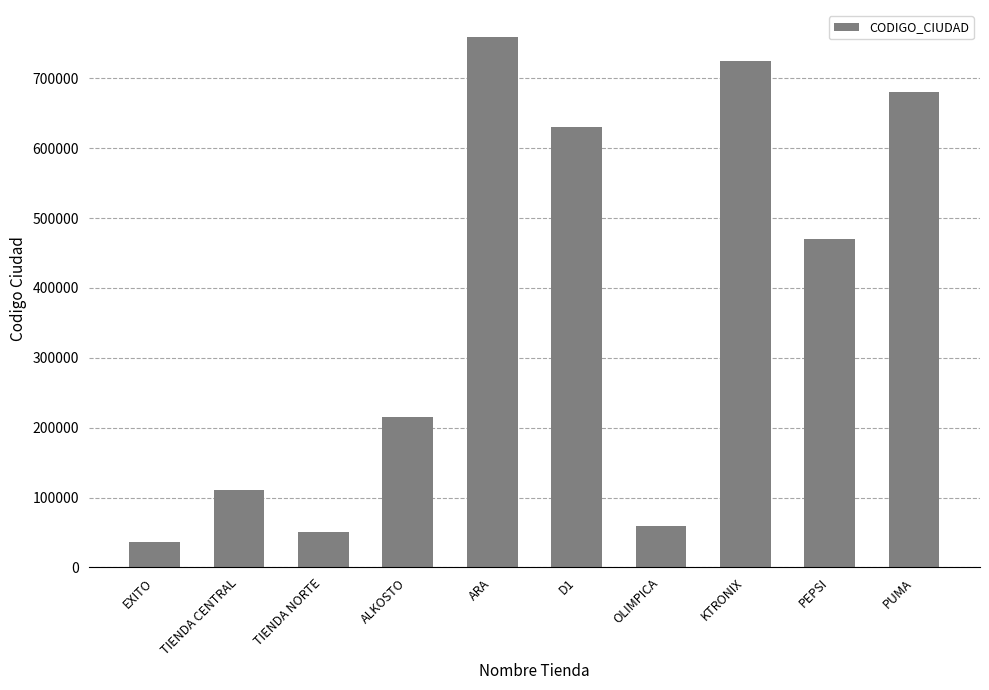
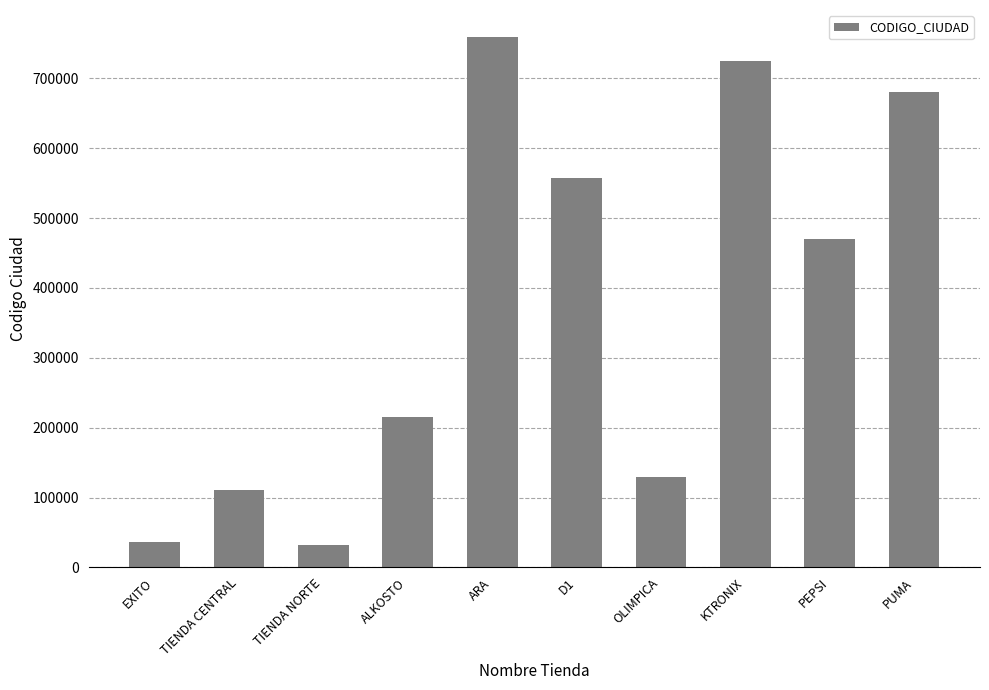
TIENDA NORTE: 50000 -> 30000
D1: 630000 -> 560000
OLIMPICA: 60000 -> 130000
